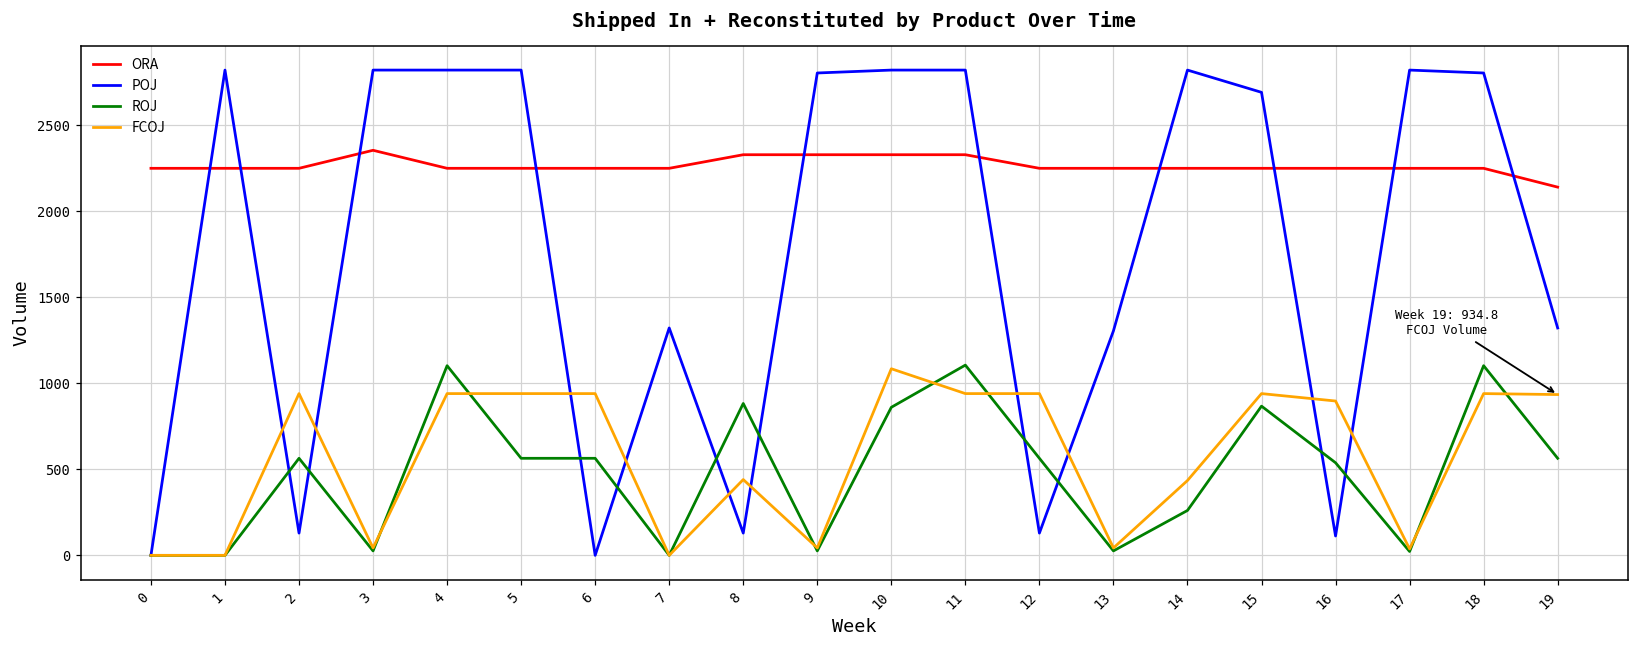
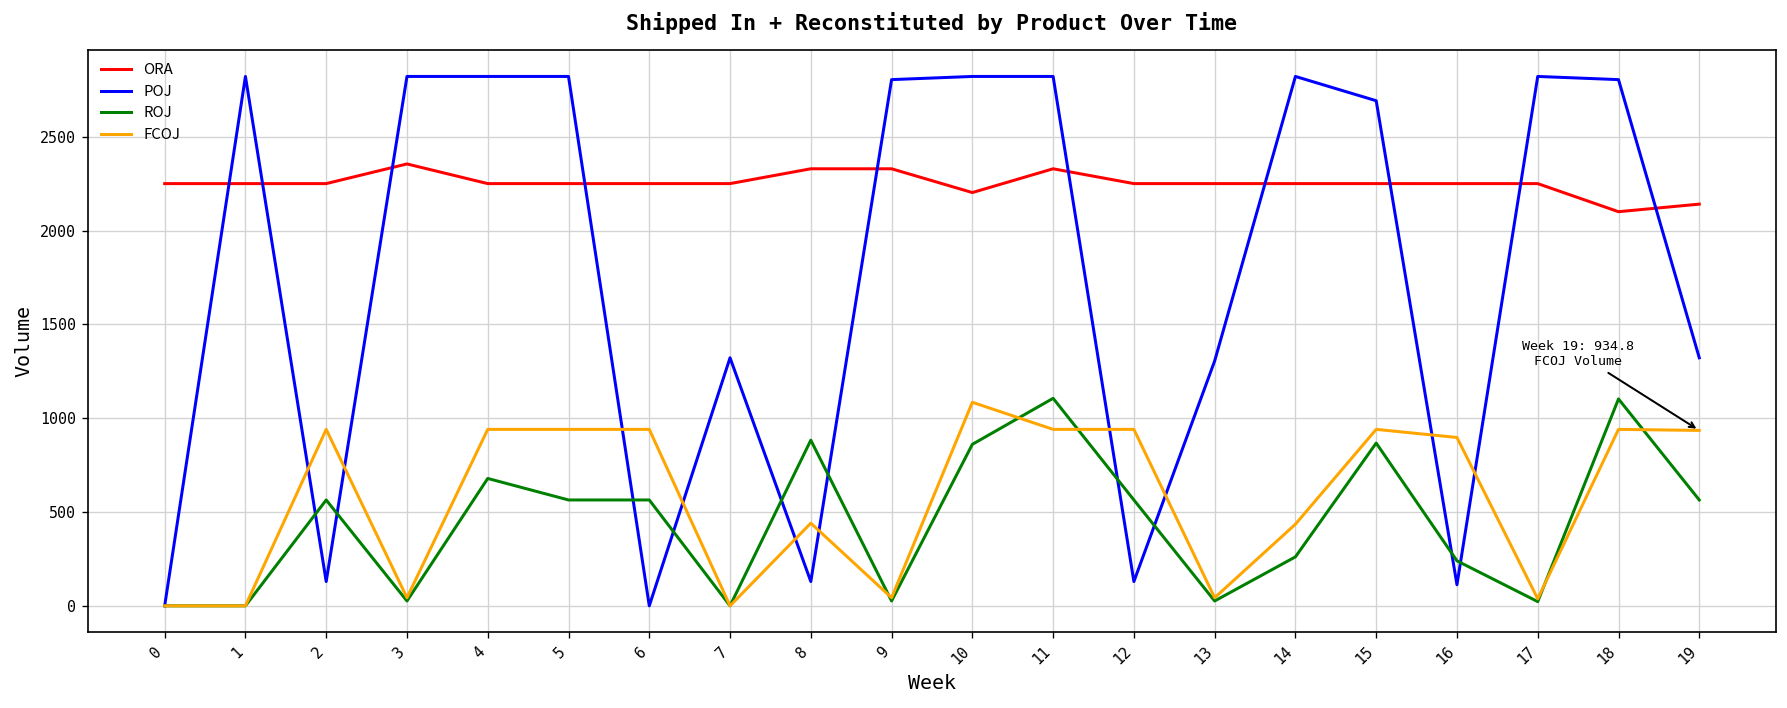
ROJ, 4: 1100 -> 680
ORA, 10: 2330 -> 2200
ROJ, 16: 540 -> 240
ORA, 18: 2250 -> 2100
